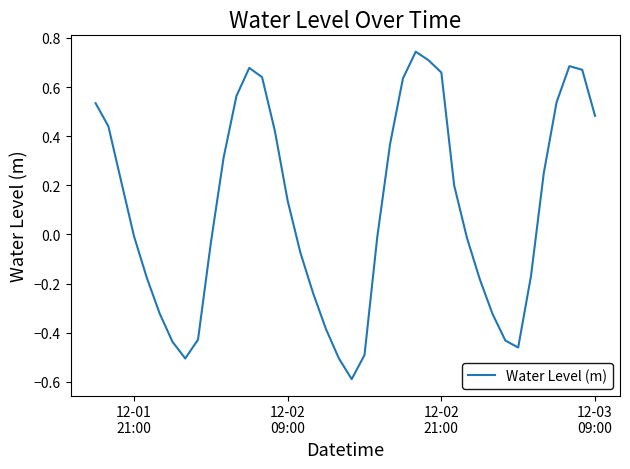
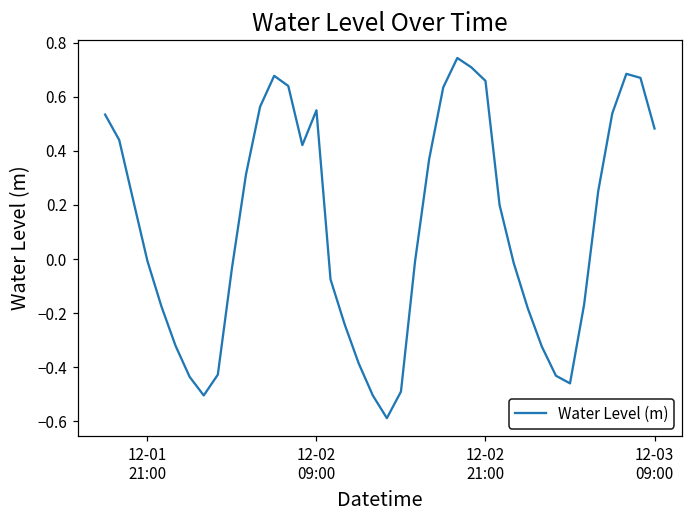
12-02 09:00: 0.14 -> 0.55
